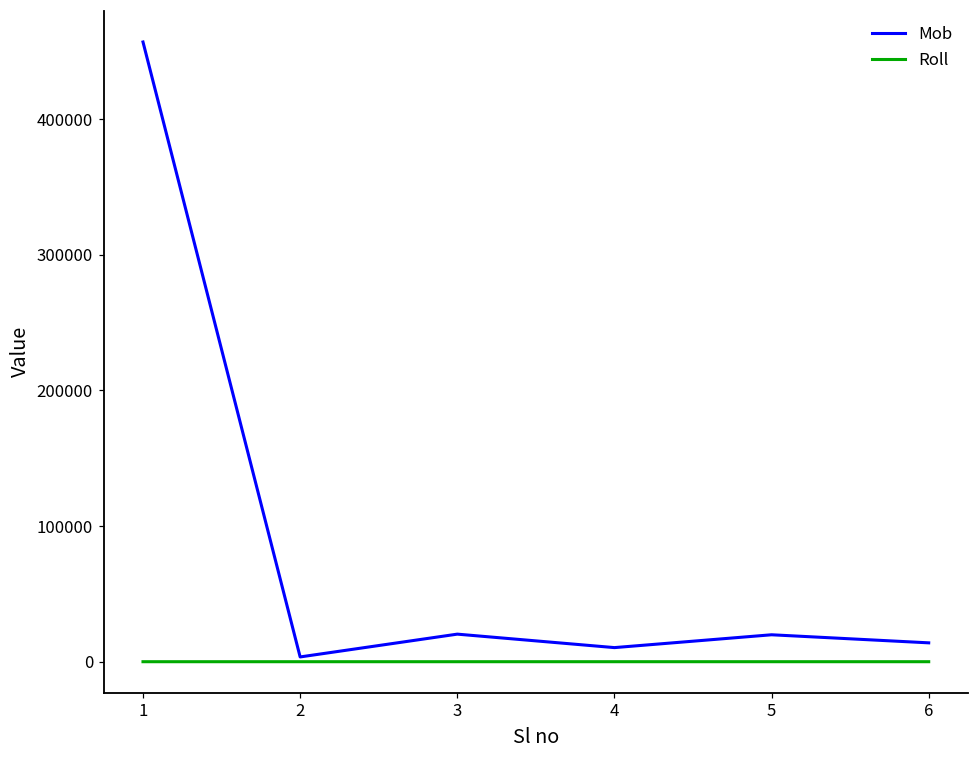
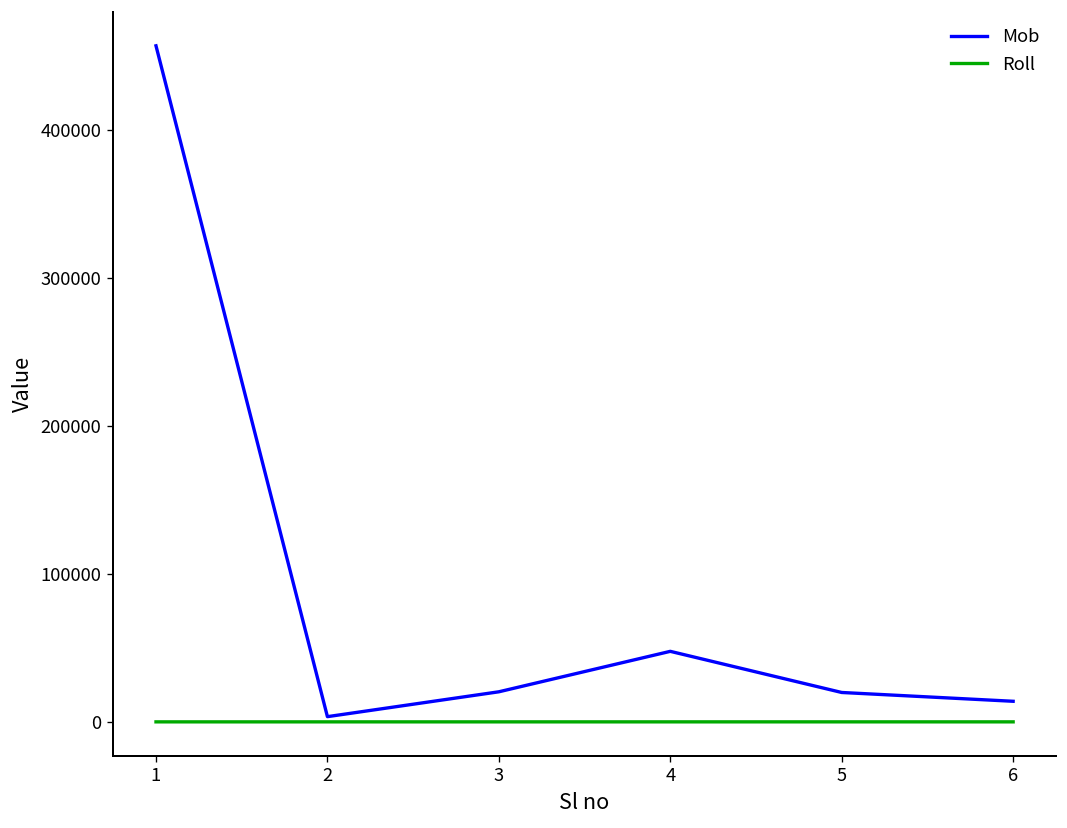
Mob, 4: 10000 -> 48000
